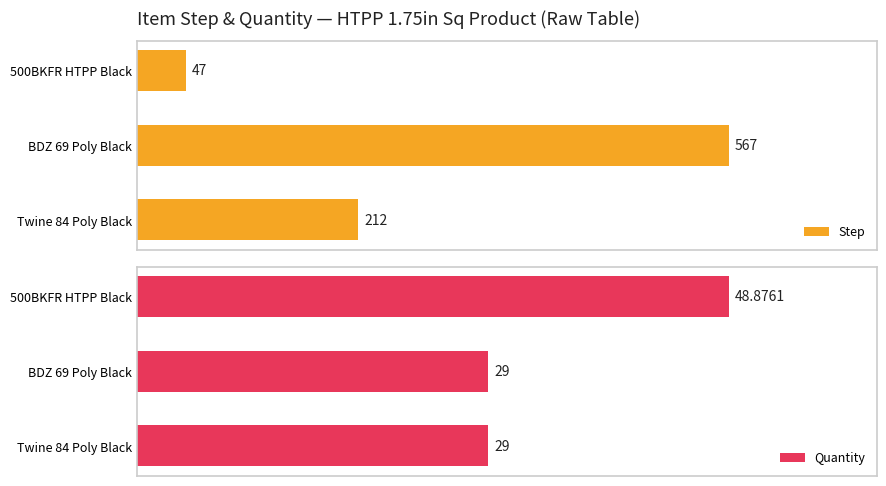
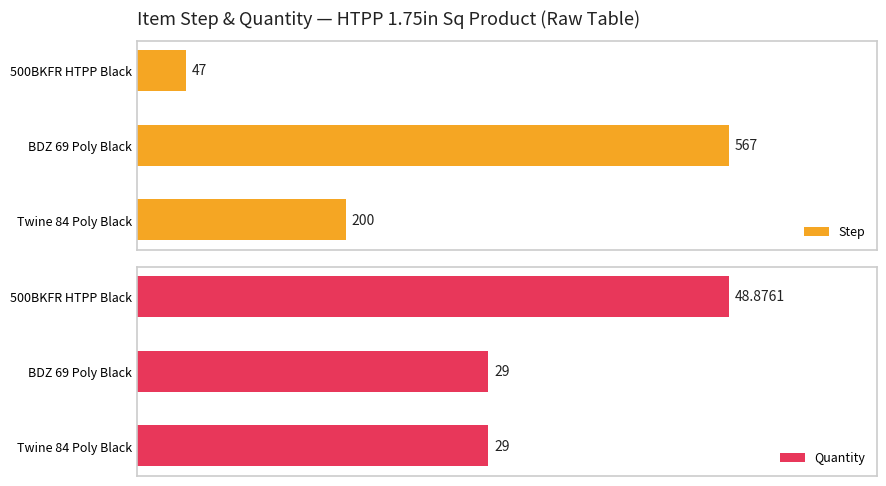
Item Step & Quantity — HTPP 1.75in Sq Product (Raw Table), Twine 84 Poly Black: 212 -> 200
